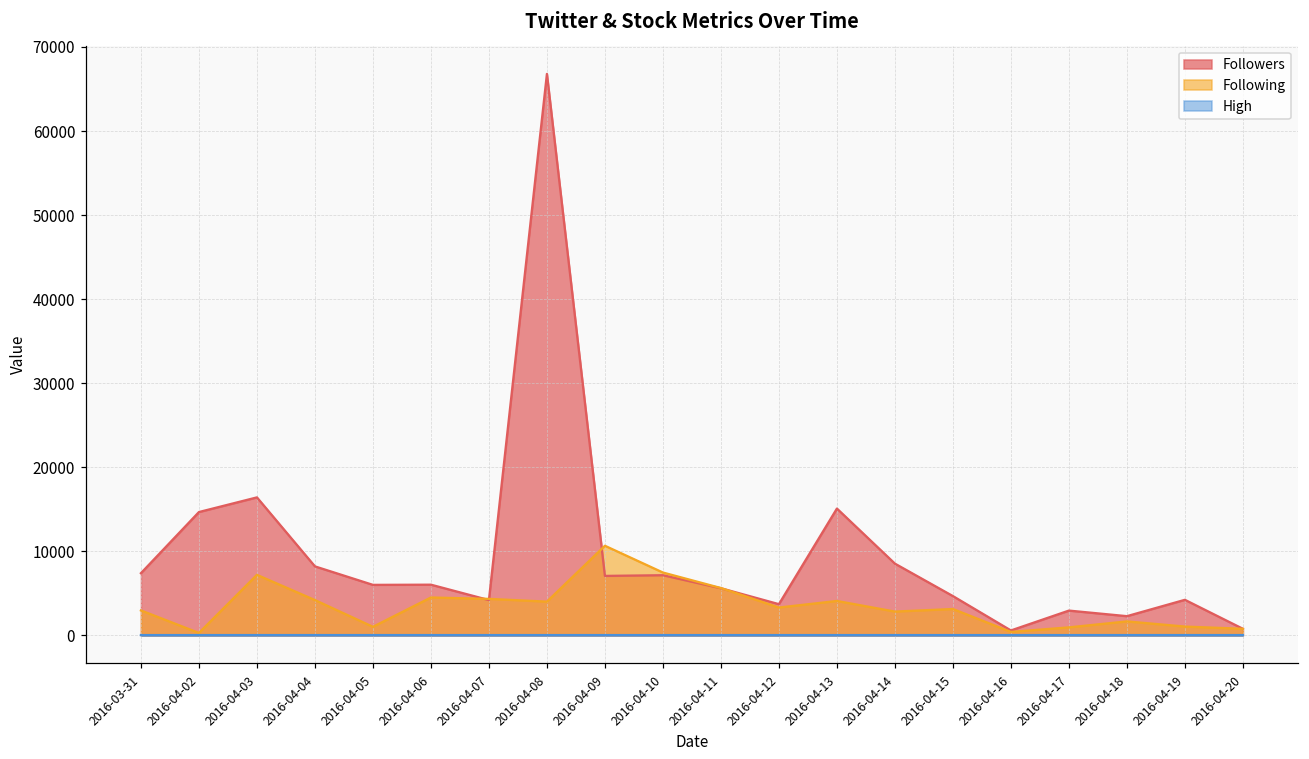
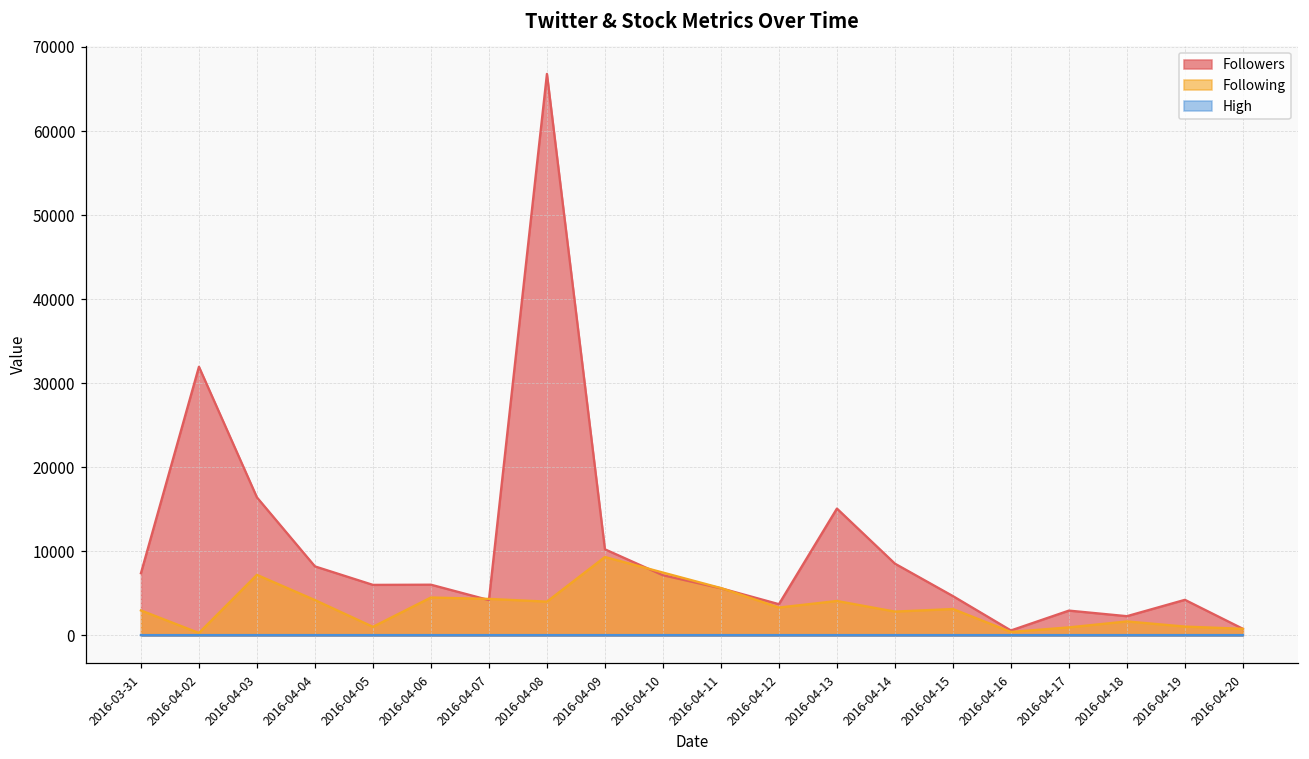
Followers, 2016-04-02: 15000 -> 32000
Followers, 2016-04-09: 7000 -> 10000
Following, 2016-04-09: 11000 -> 9000
